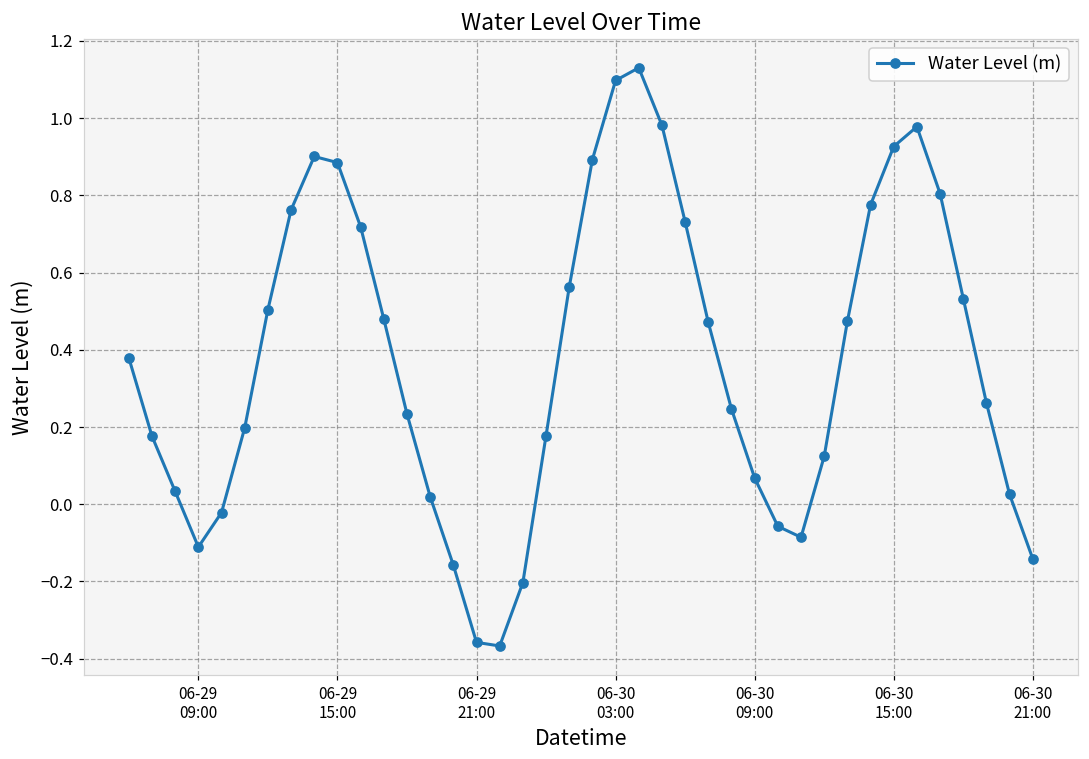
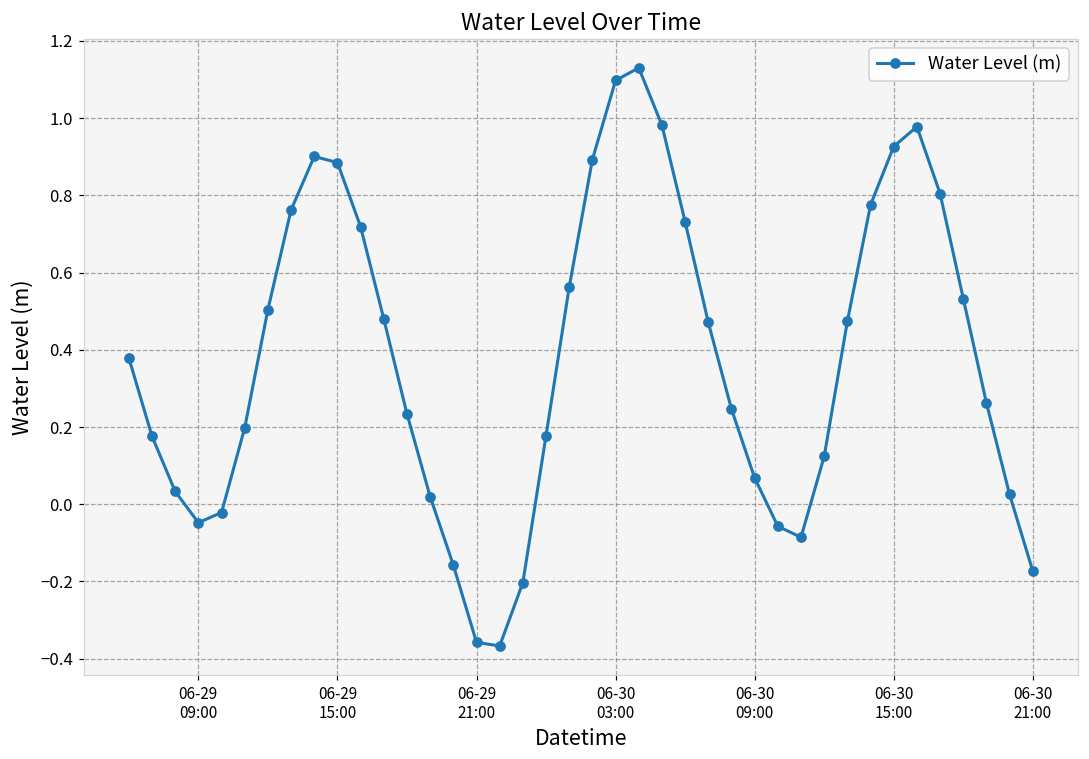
06-29 09:00: -0.11 -> -0.05
06-30 21:00: -0.14 -> -0.17
